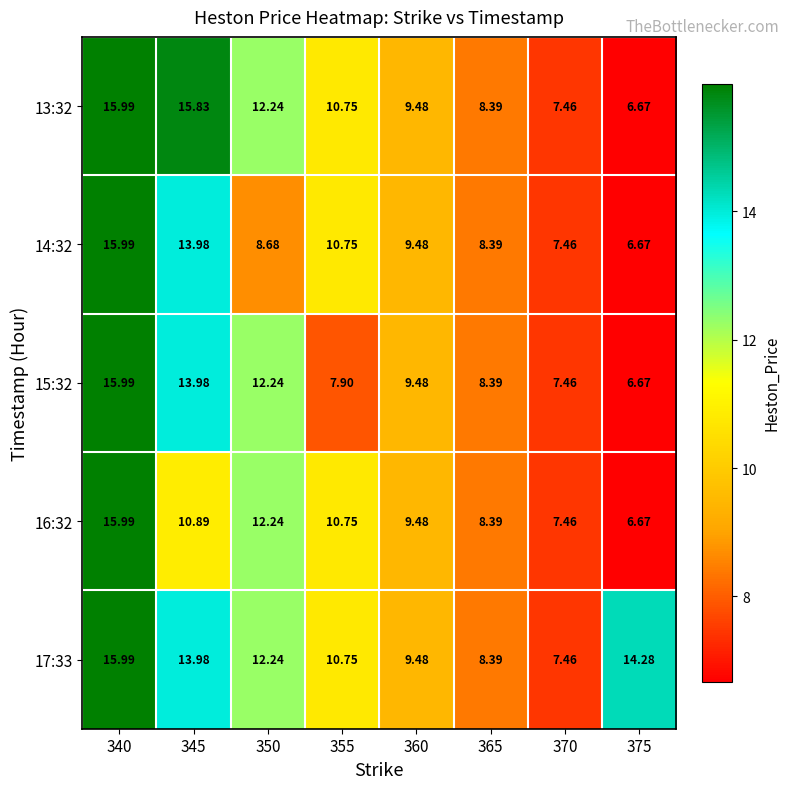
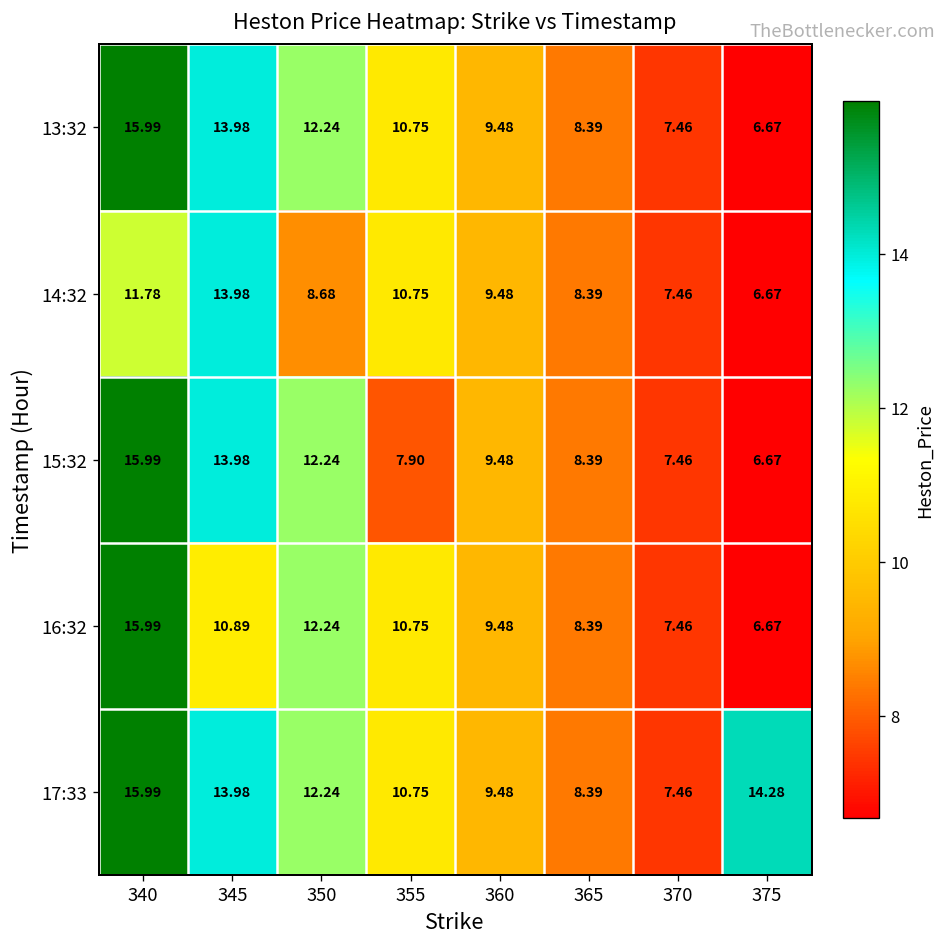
13:32, 345: 15.83 -> 13.98
14:32, 340: 15.99 -> 11.78
